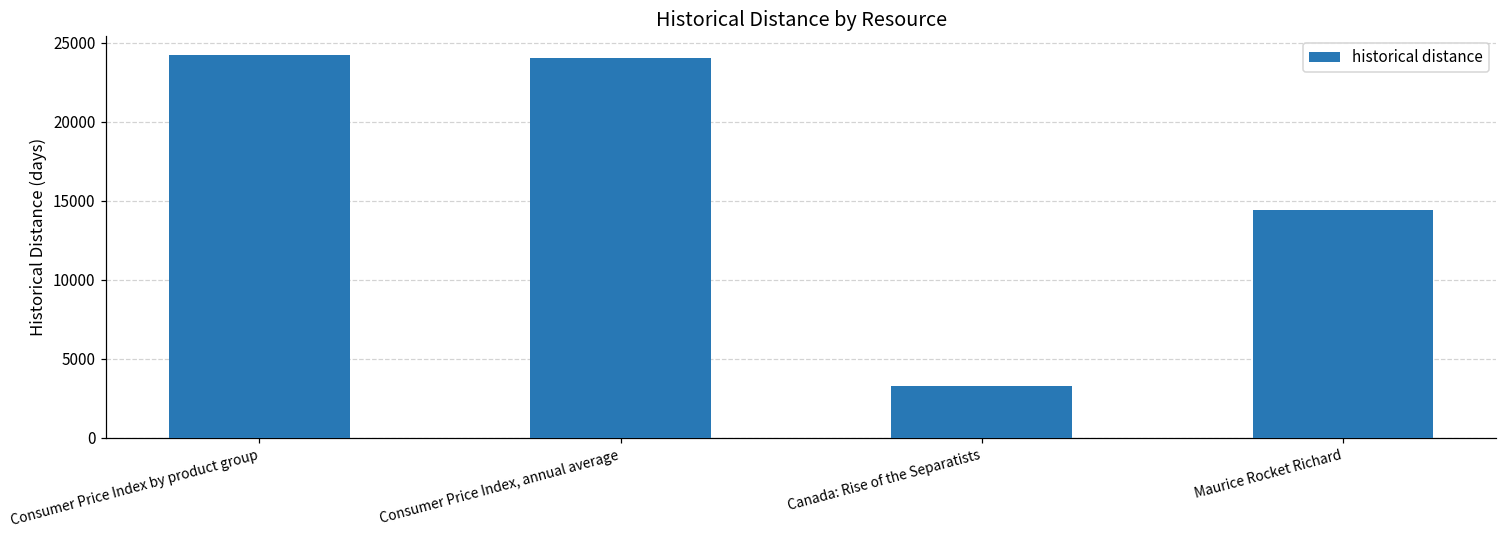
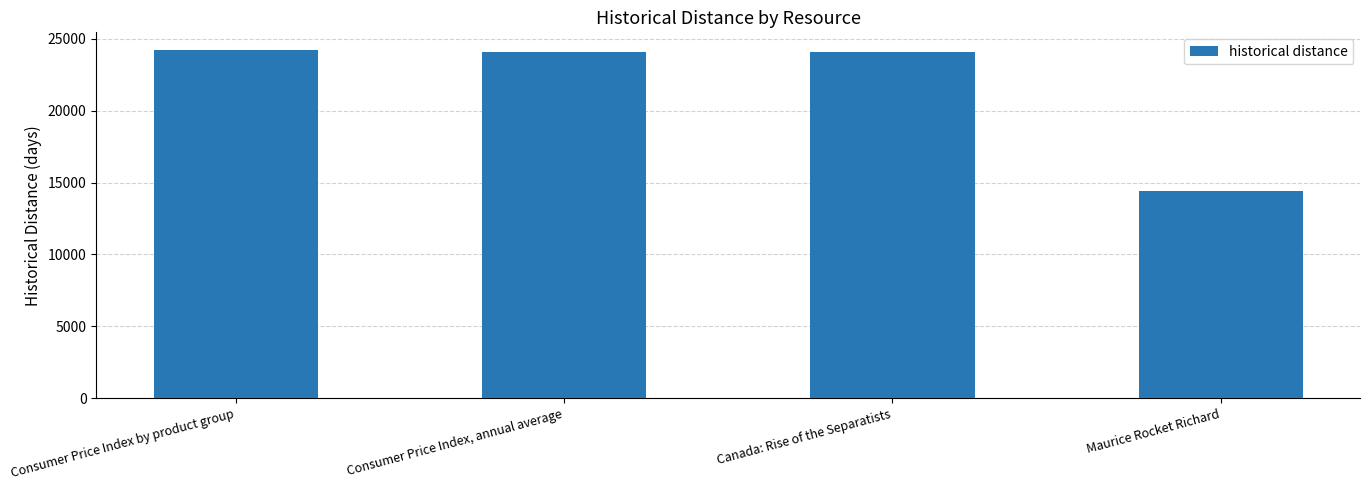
Canada: Rise of the Separatists: 3300 -> 24100
